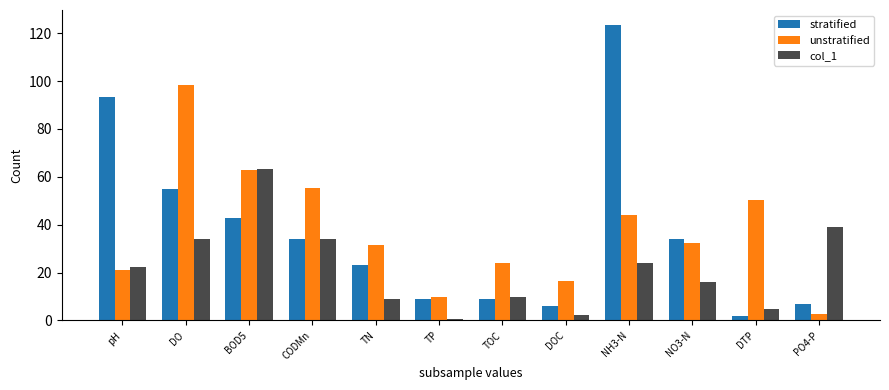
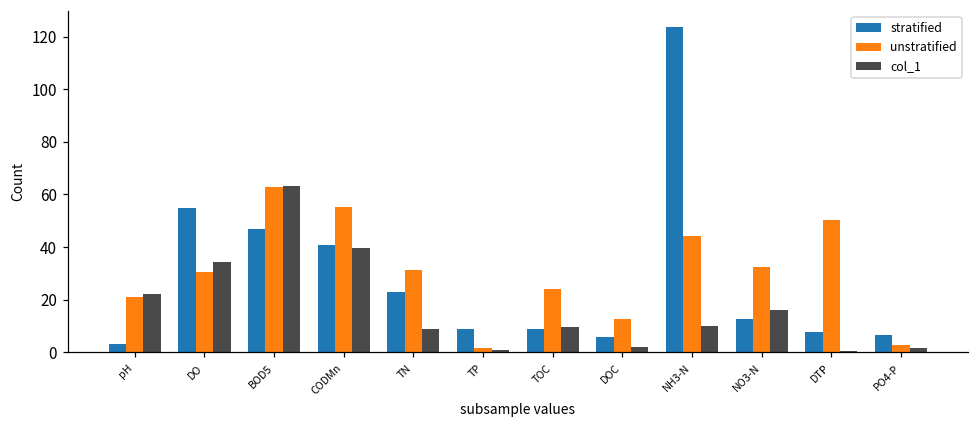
stratified, pH: 93 -> 3
unstratified, DO: 98 -> 31
stratified, BOD5: 43 -> 47
stratified, CODMn: 34 -> 41
col_1, CODMn: 34 -> 40
unstratified, TP: 10 -> 2
unstratified, DOC: 17 -> 13
col_1, NH3-N: 24 -> 10
stratified, NO3-N: 34 -> 13
stratified, DTP: 2 -> 8
col_1, DTP: 5 -> 1
col_1, PO4-P: 39 -> 2
